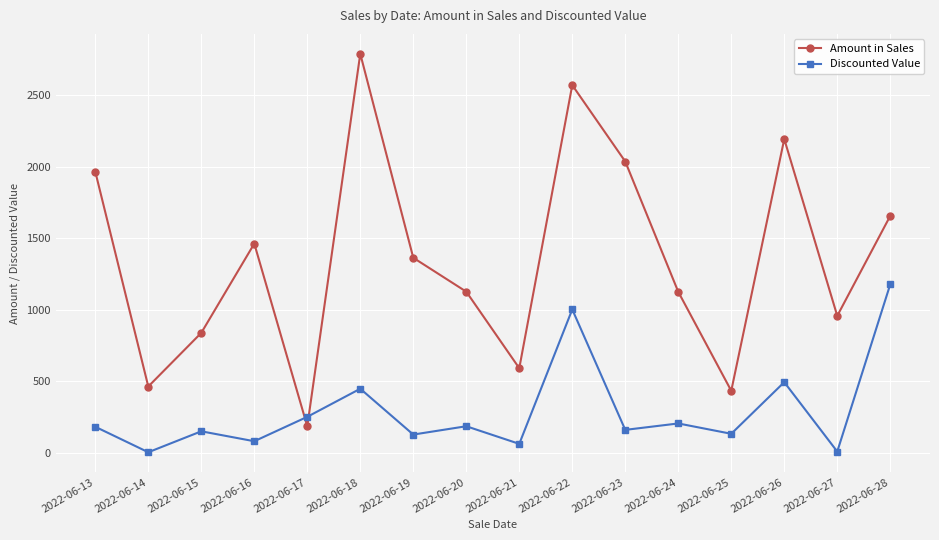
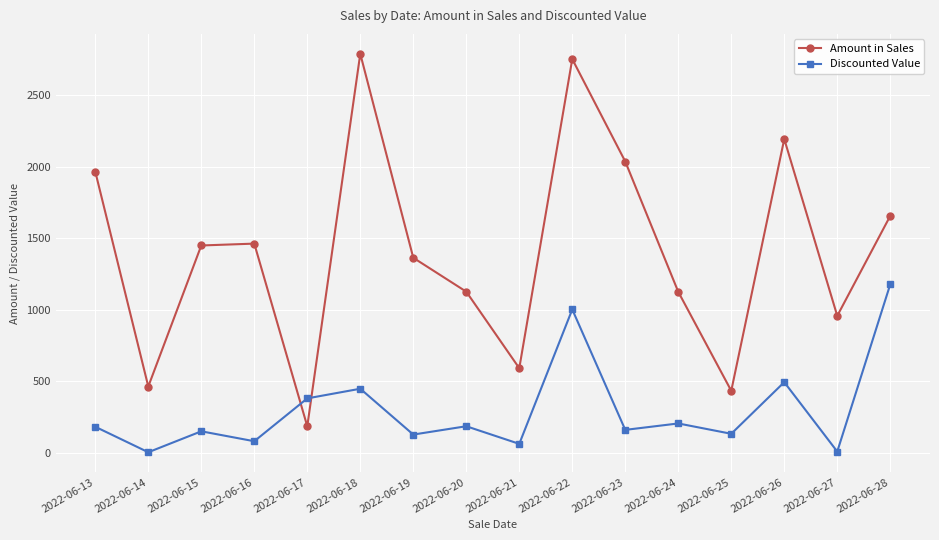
Amount in Sales, 2022-06-15: 840 -> 1450
Discounted Value, 2022-06-17: 250 -> 380
Amount in Sales, 2022-06-22: 2570 -> 2750
